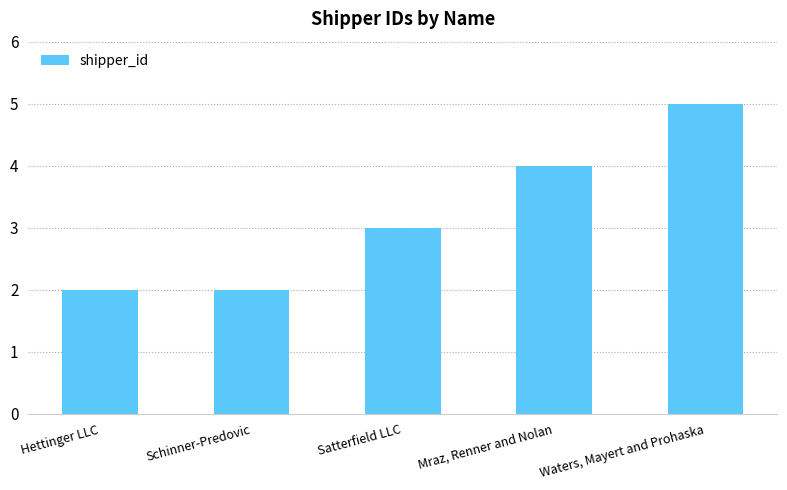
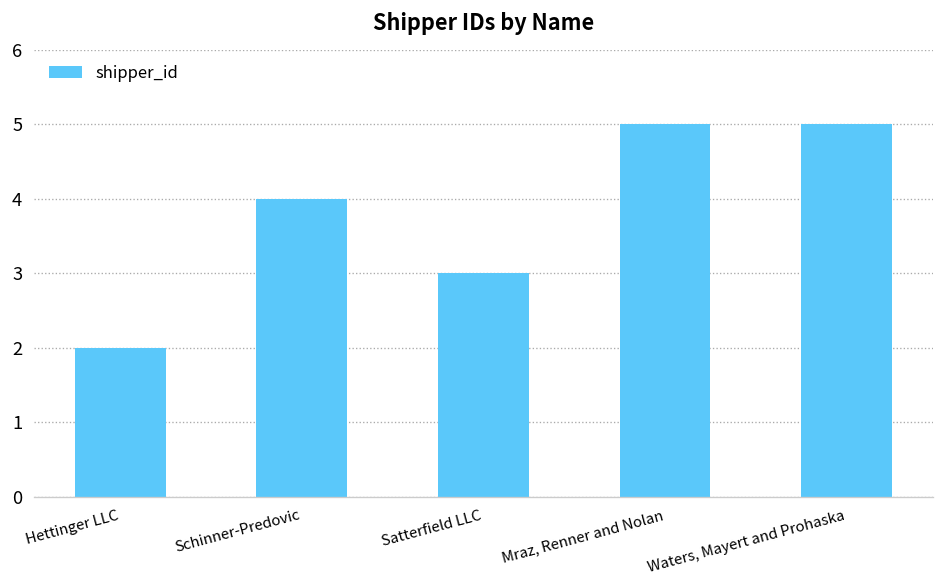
Schinner-Predovic: 2 -> 4
Mraz, Renner and Nolan: 4 -> 5
